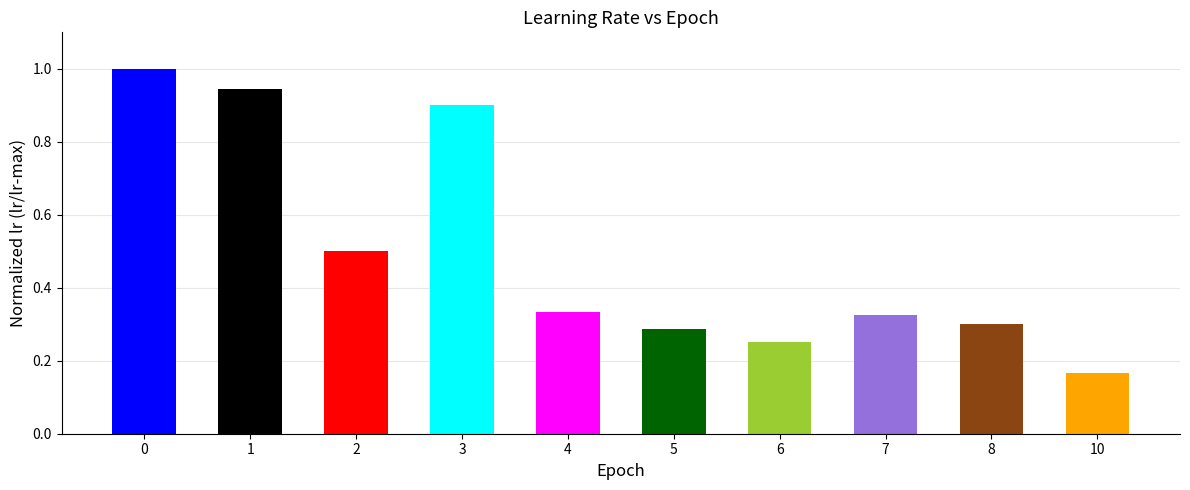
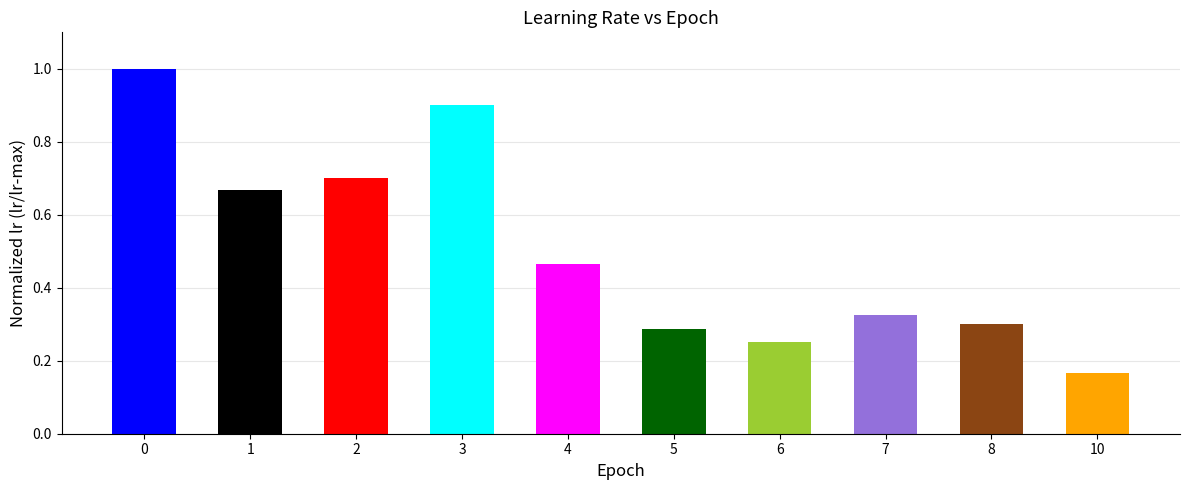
1: 0.94 -> 0.67
2: 0.50 -> 0.70
4: 0.33 -> 0.46
